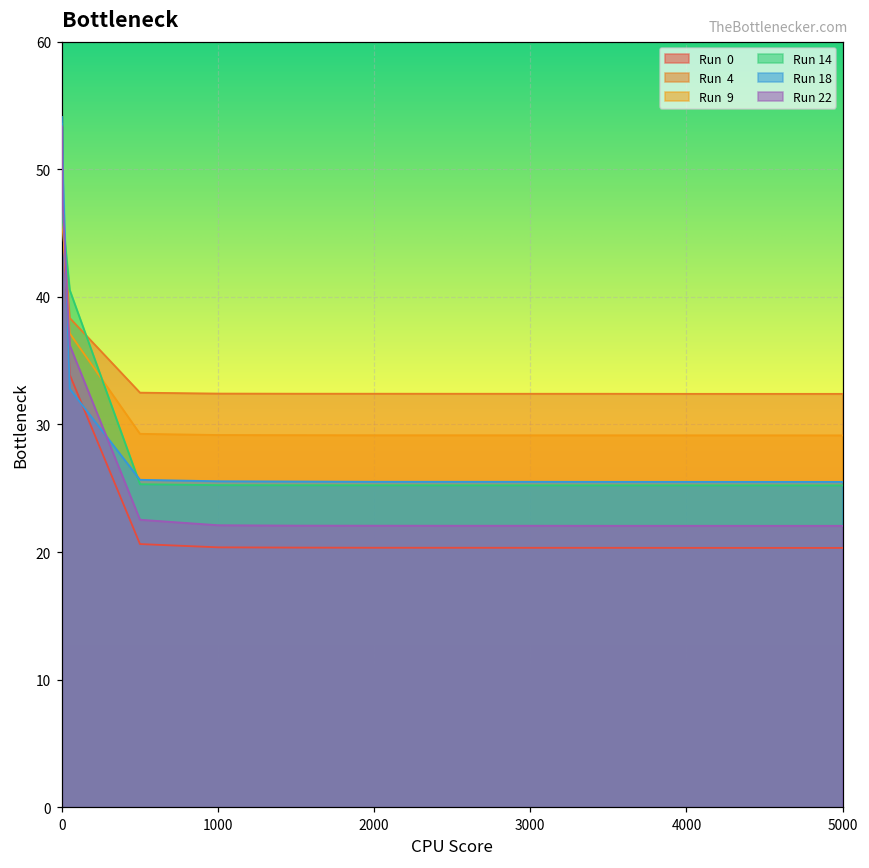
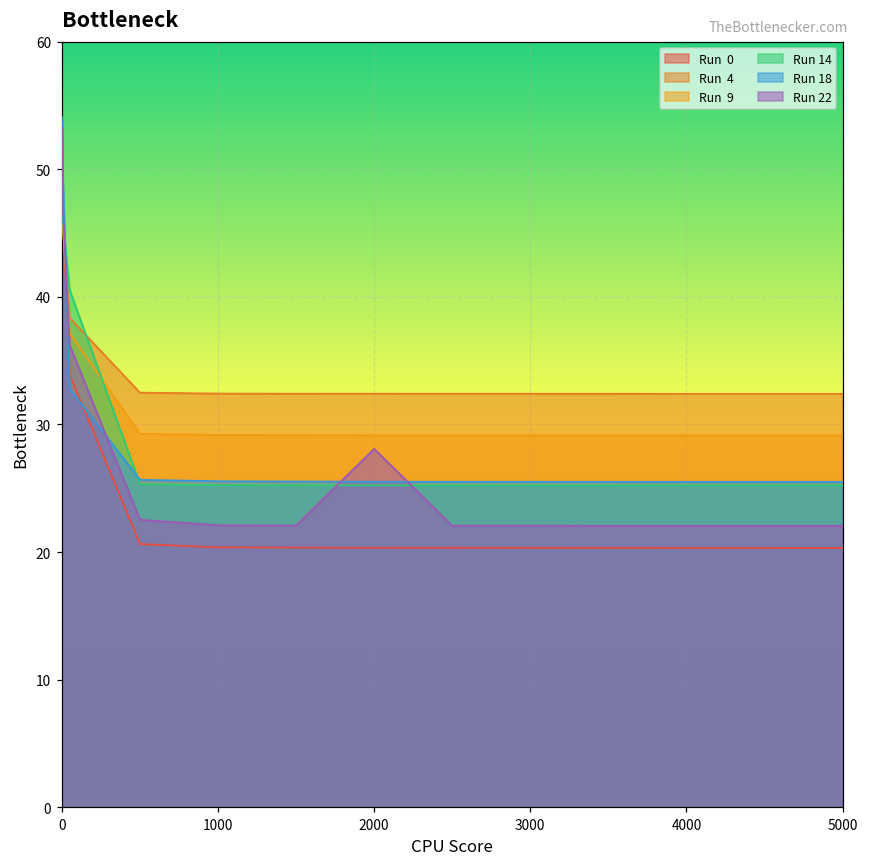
Run 22, 2000: 22.1 -> 28.1
